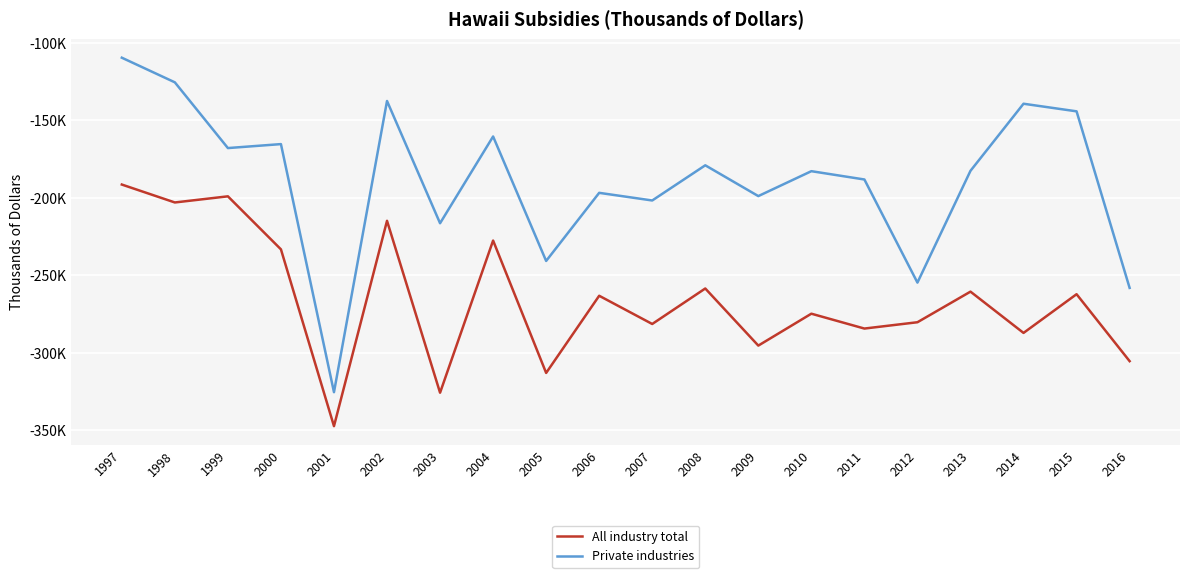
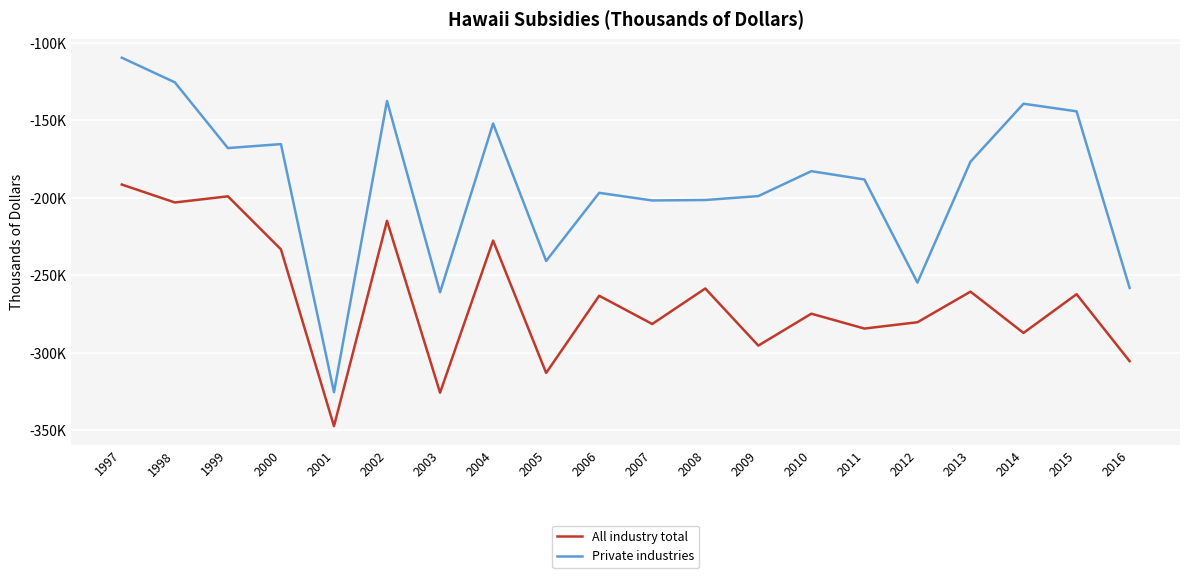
Private industries, 2003: -216000 -> -261000
Private industries, 2004: -160000 -> -152000
Private industries, 2008: -179000 -> -201000
Private industries, 2013: -183000 -> -177000
